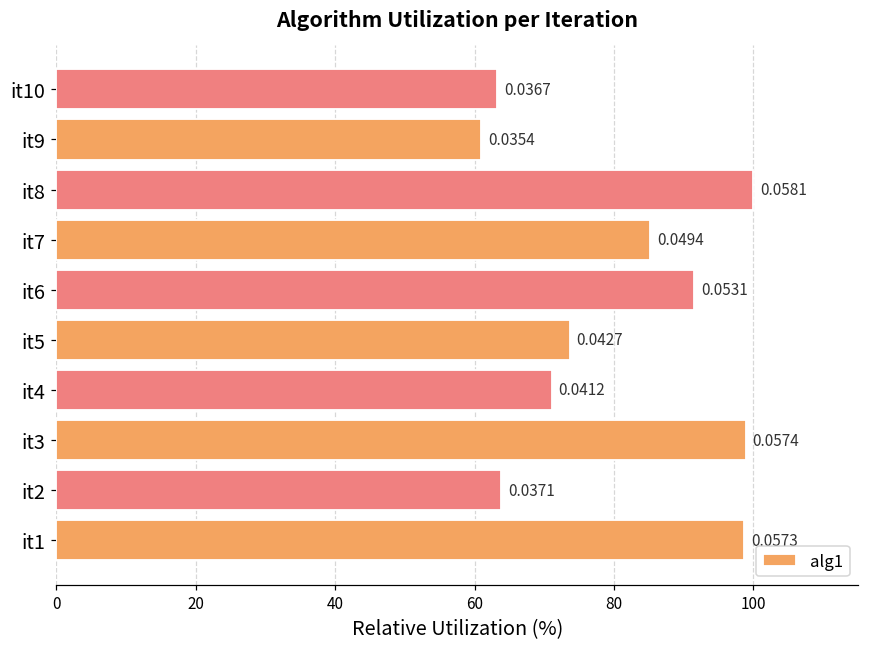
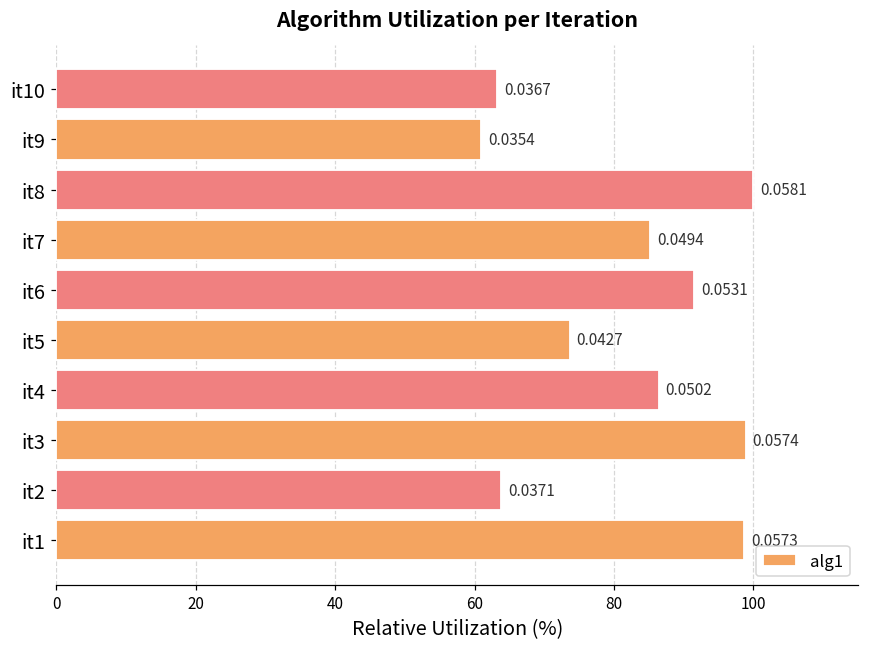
it4: 0.0412 -> 0.0502
